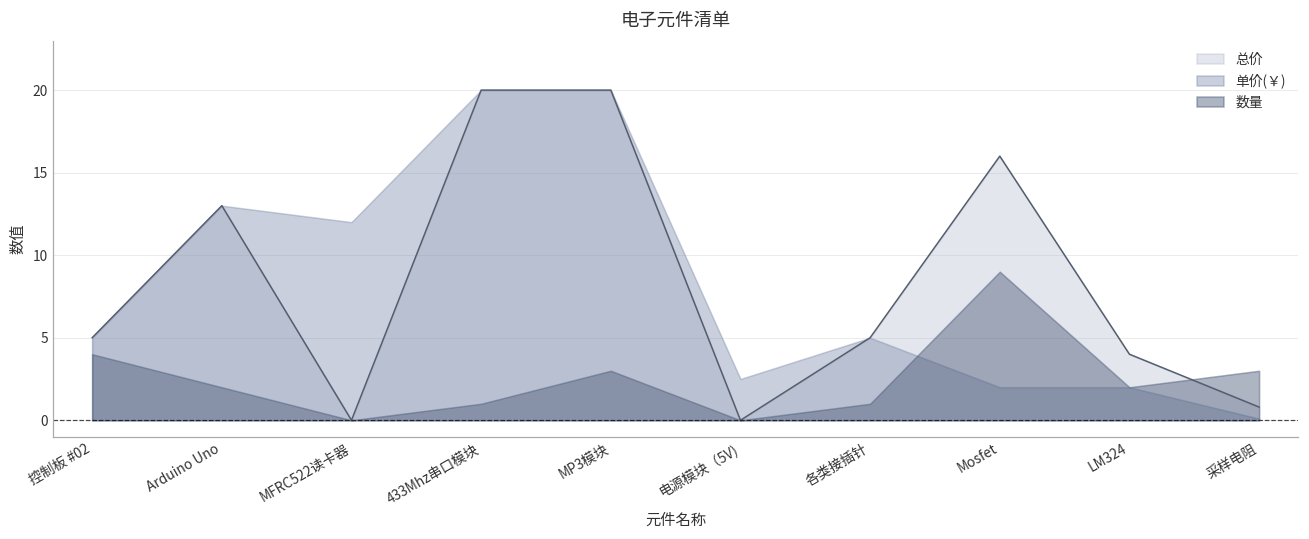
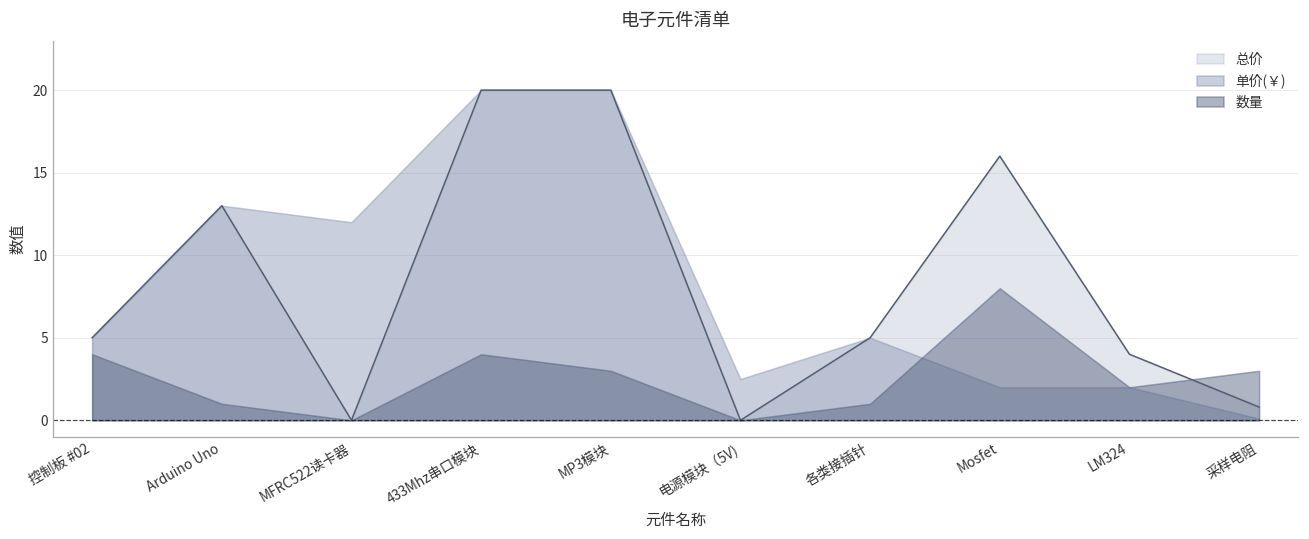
数量, Arduino Uno: 2 -> 1
数量, 433Mhz串口模块: 1 -> 4
数量, Mosfet: 9 -> 8
